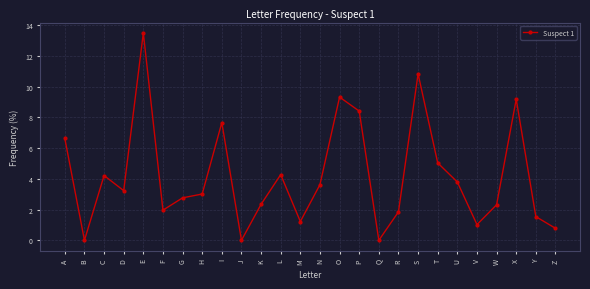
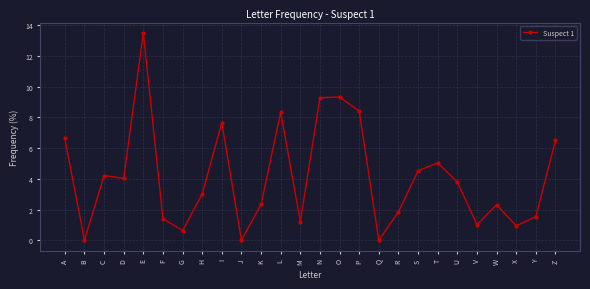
D: 3.2 -> 4.0
F: 2.0 -> 1.4
G: 2.8 -> 0.6
L: 4.3 -> 8.3
N: 3.6 -> 9.3
S: 10.8 -> 4.5
X: 9.2 -> 1.0
Z: 0.8 -> 6.5
